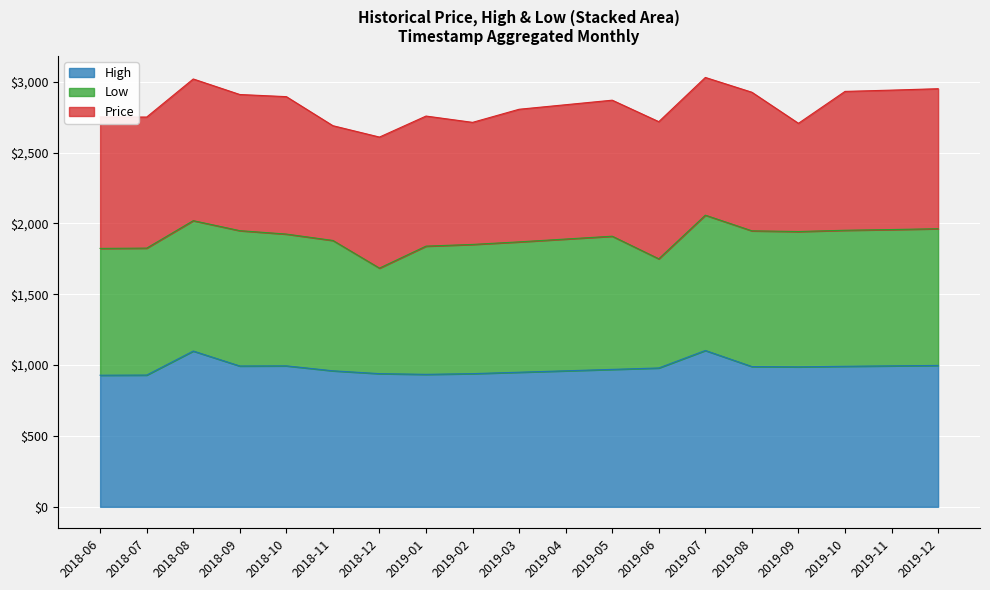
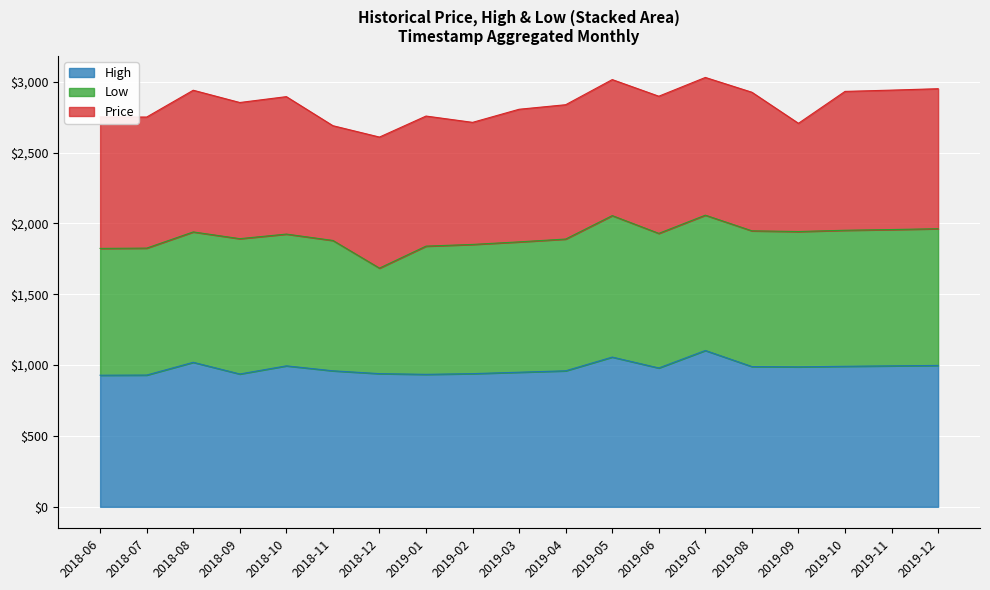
High, 2018-08: $1,100 -> $1,020
High, 2018-09: $990 -> $940
High, 2019-05: $970 -> $1,060
Low, 2019-05: $940 -> $1,000
Low, 2019-06: $770 -> $950
